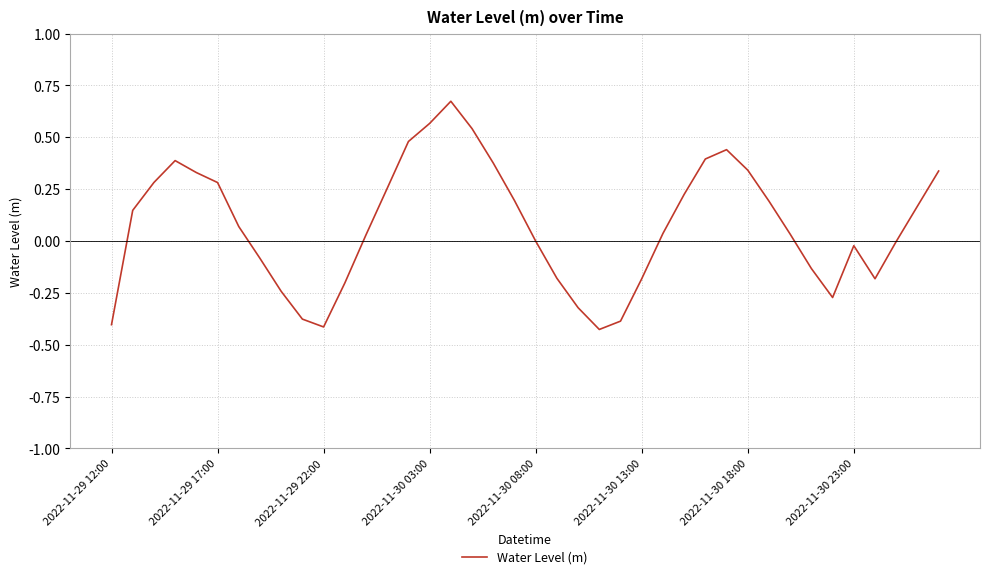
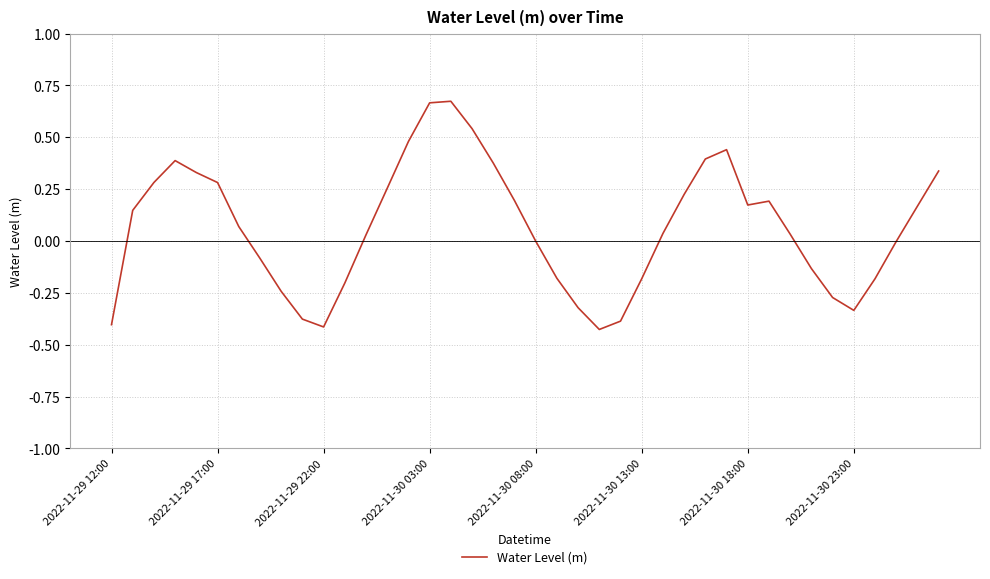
2022-11-30 03:00: 0.57 -> 0.67
2022-11-30 18:00: 0.34 -> 0.17
2022-11-30 23:00: -0.02 -> -0.33
